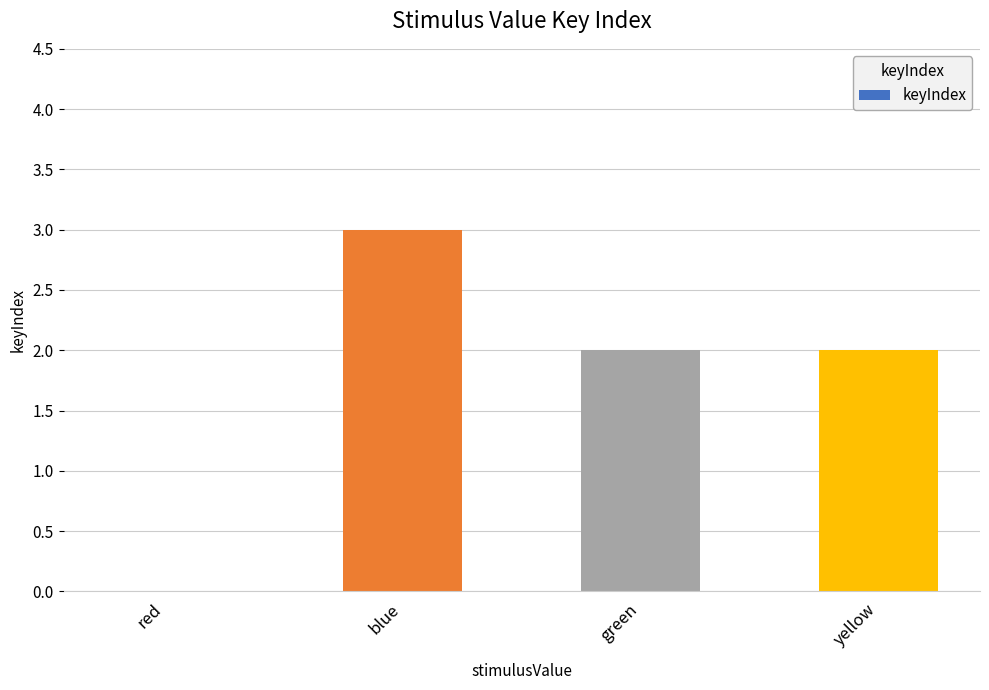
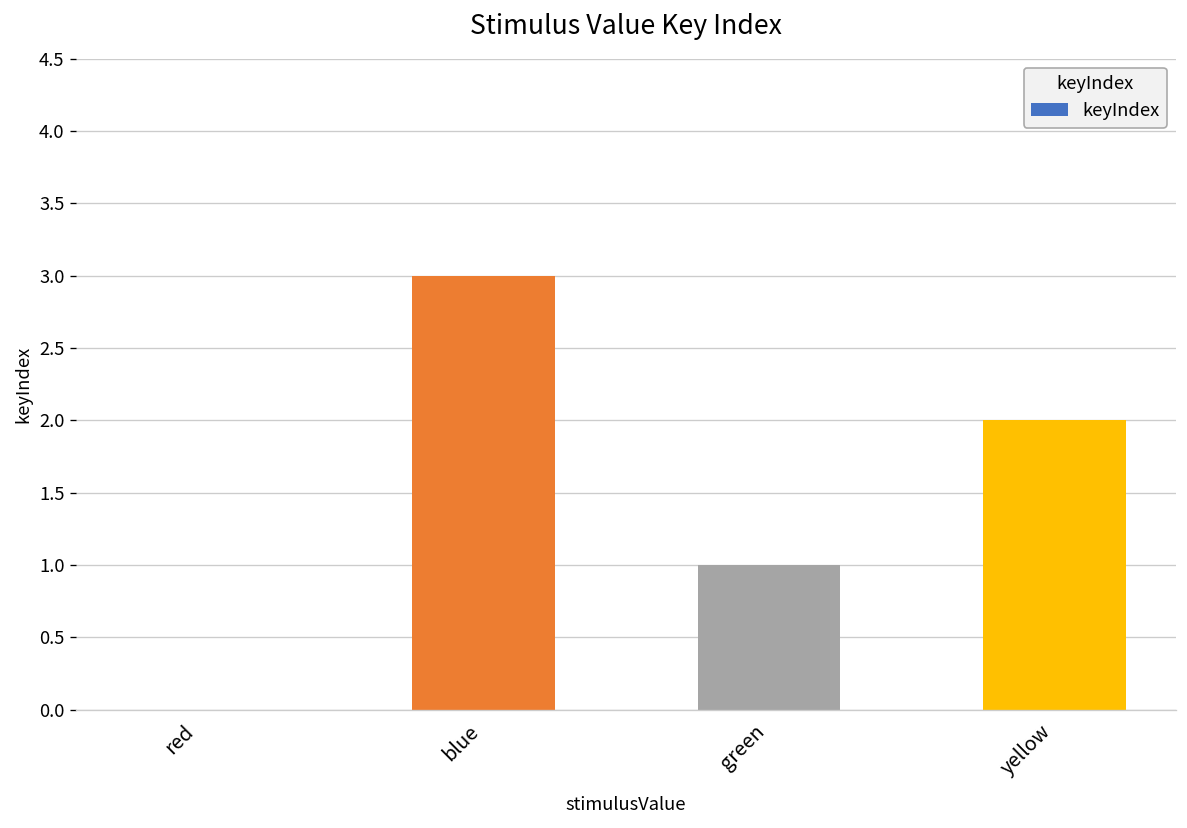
green: 2 -> 1
